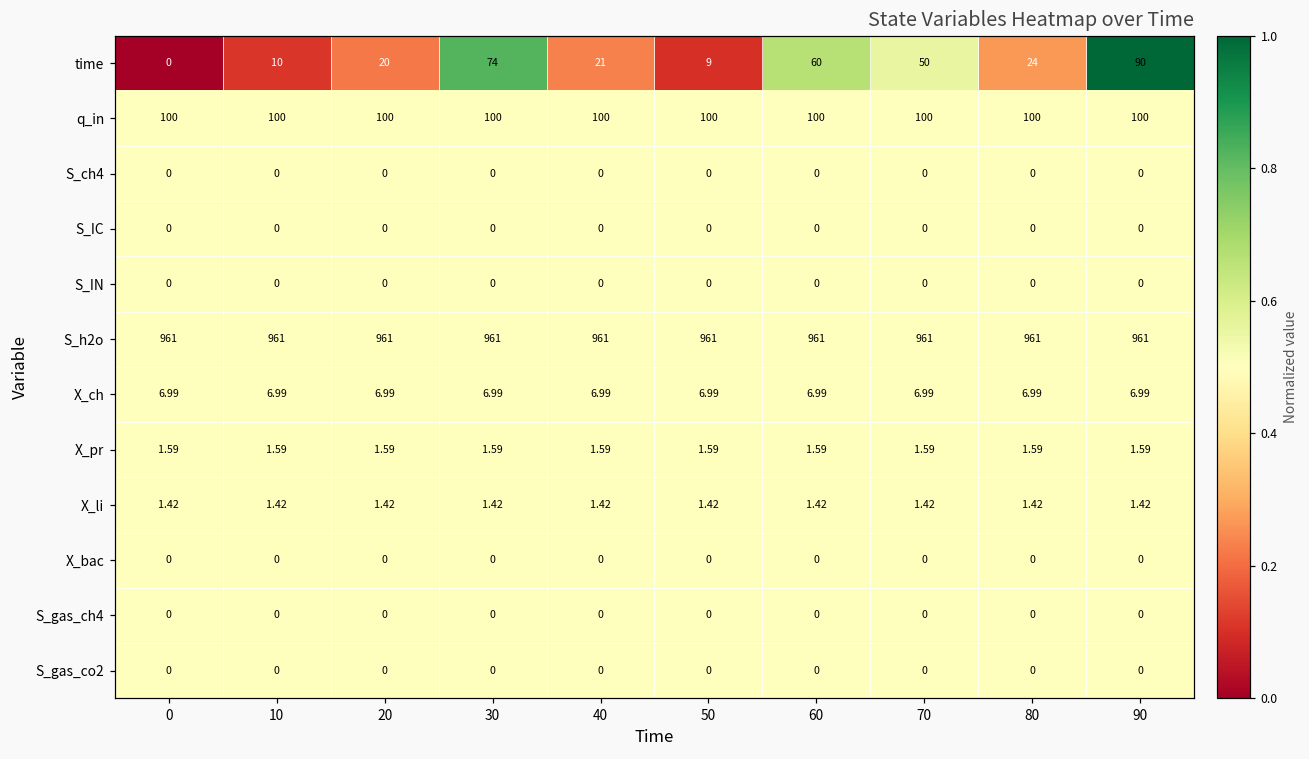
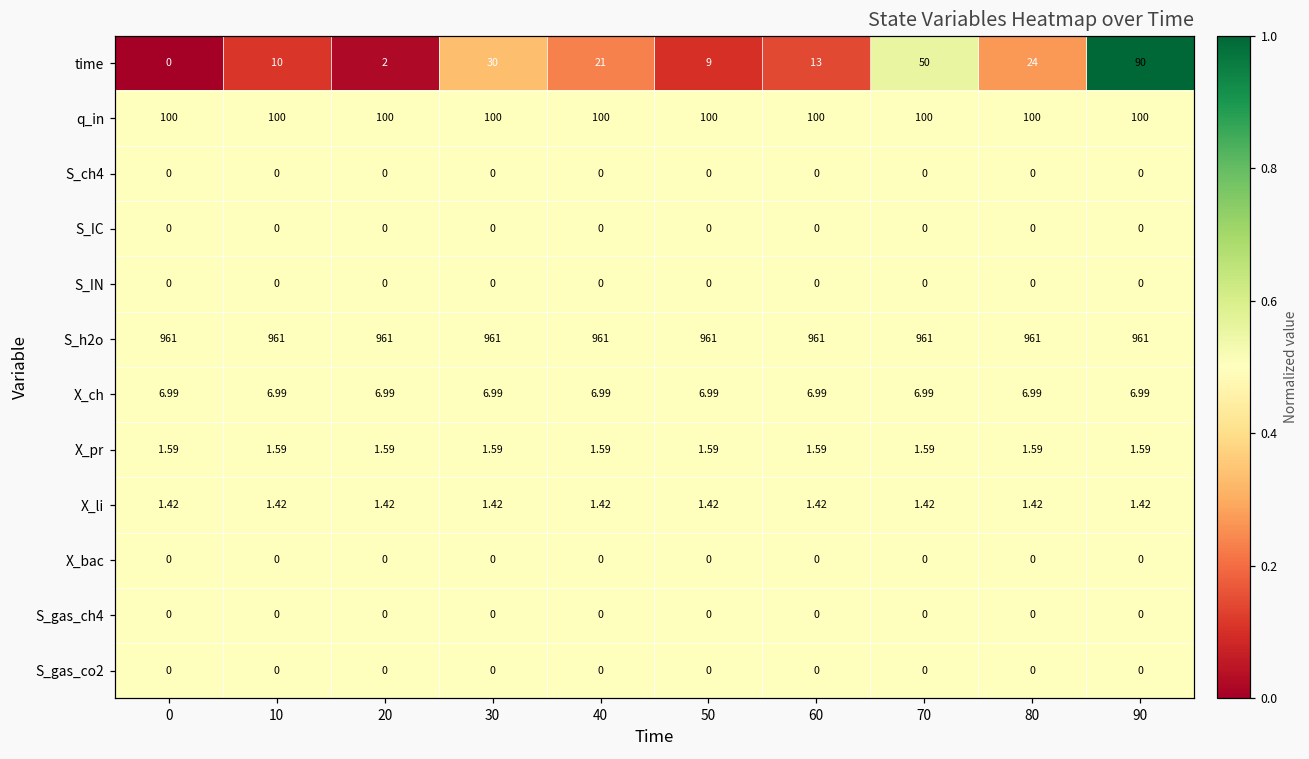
time, 20: 20 -> 2
time, 30: 74 -> 30
time, 60: 60 -> 13
